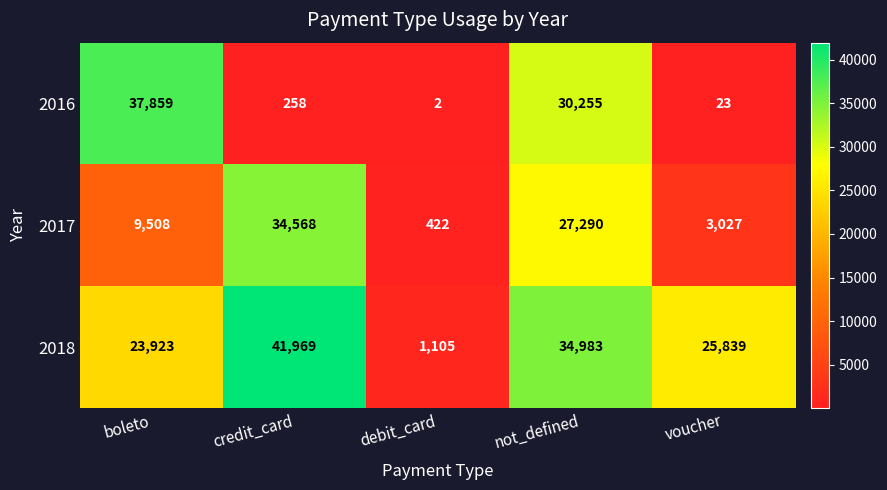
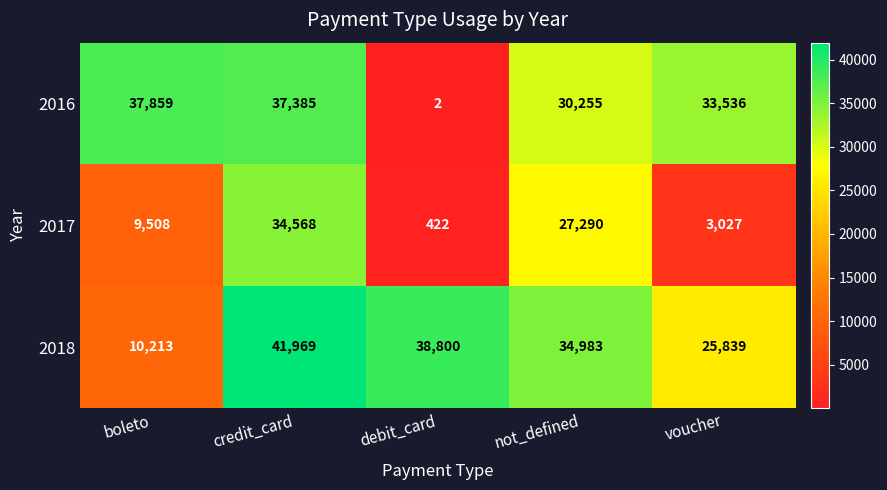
2016, credit_card: 258 -> 37,385
2016, voucher: 23 -> 33,536
2018, boleto: 23,923 -> 10,213
2018, debit_card: 1,105 -> 38,800
